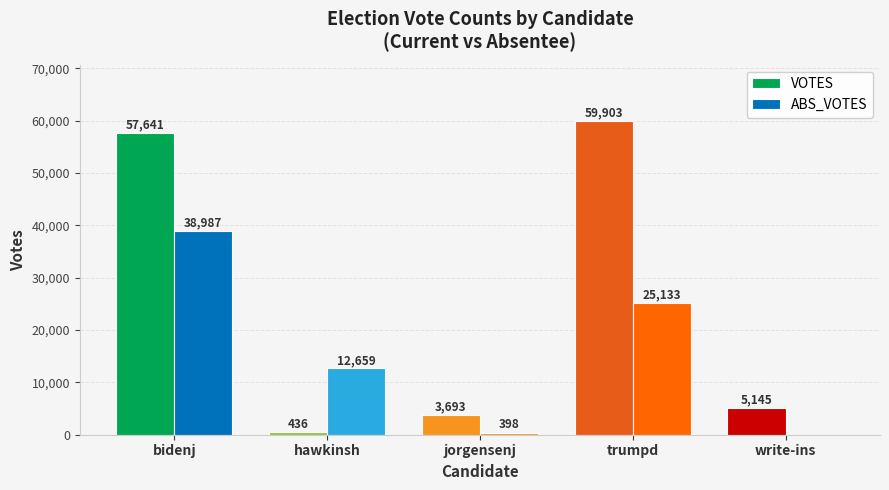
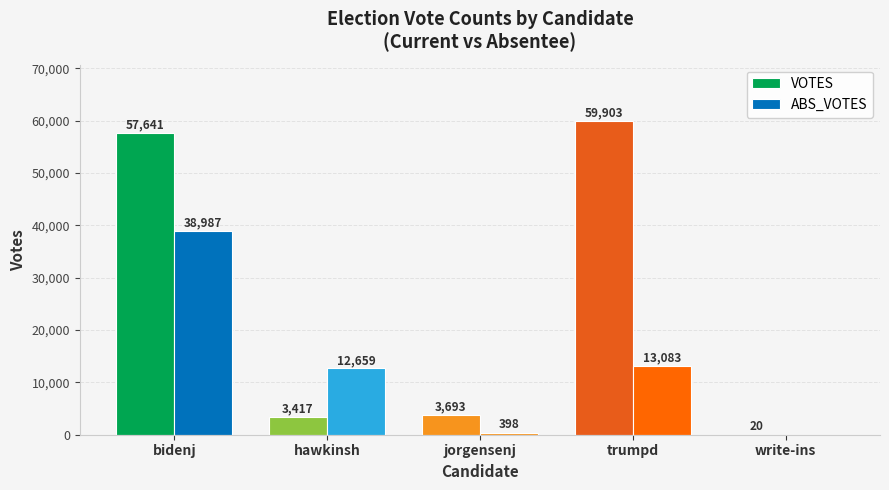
VOTES, hawkinsh: 436 -> 3,417
ABS_VOTES, trumpd: 25,133 -> 13,083
VOTES, write-ins: 5,145 -> 20
